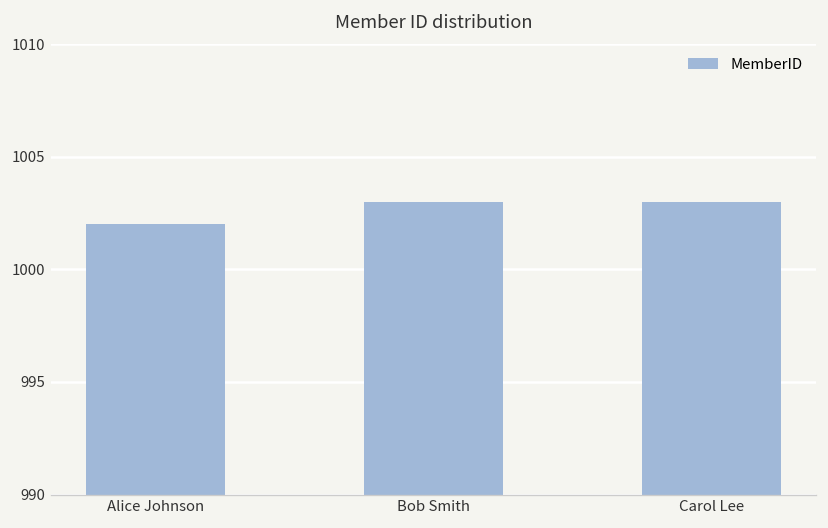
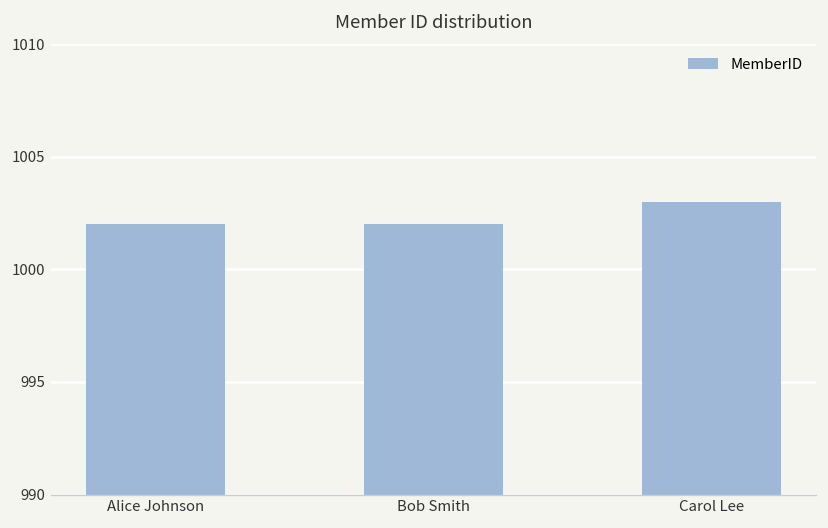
Bob Smith: 1003 -> 1002
